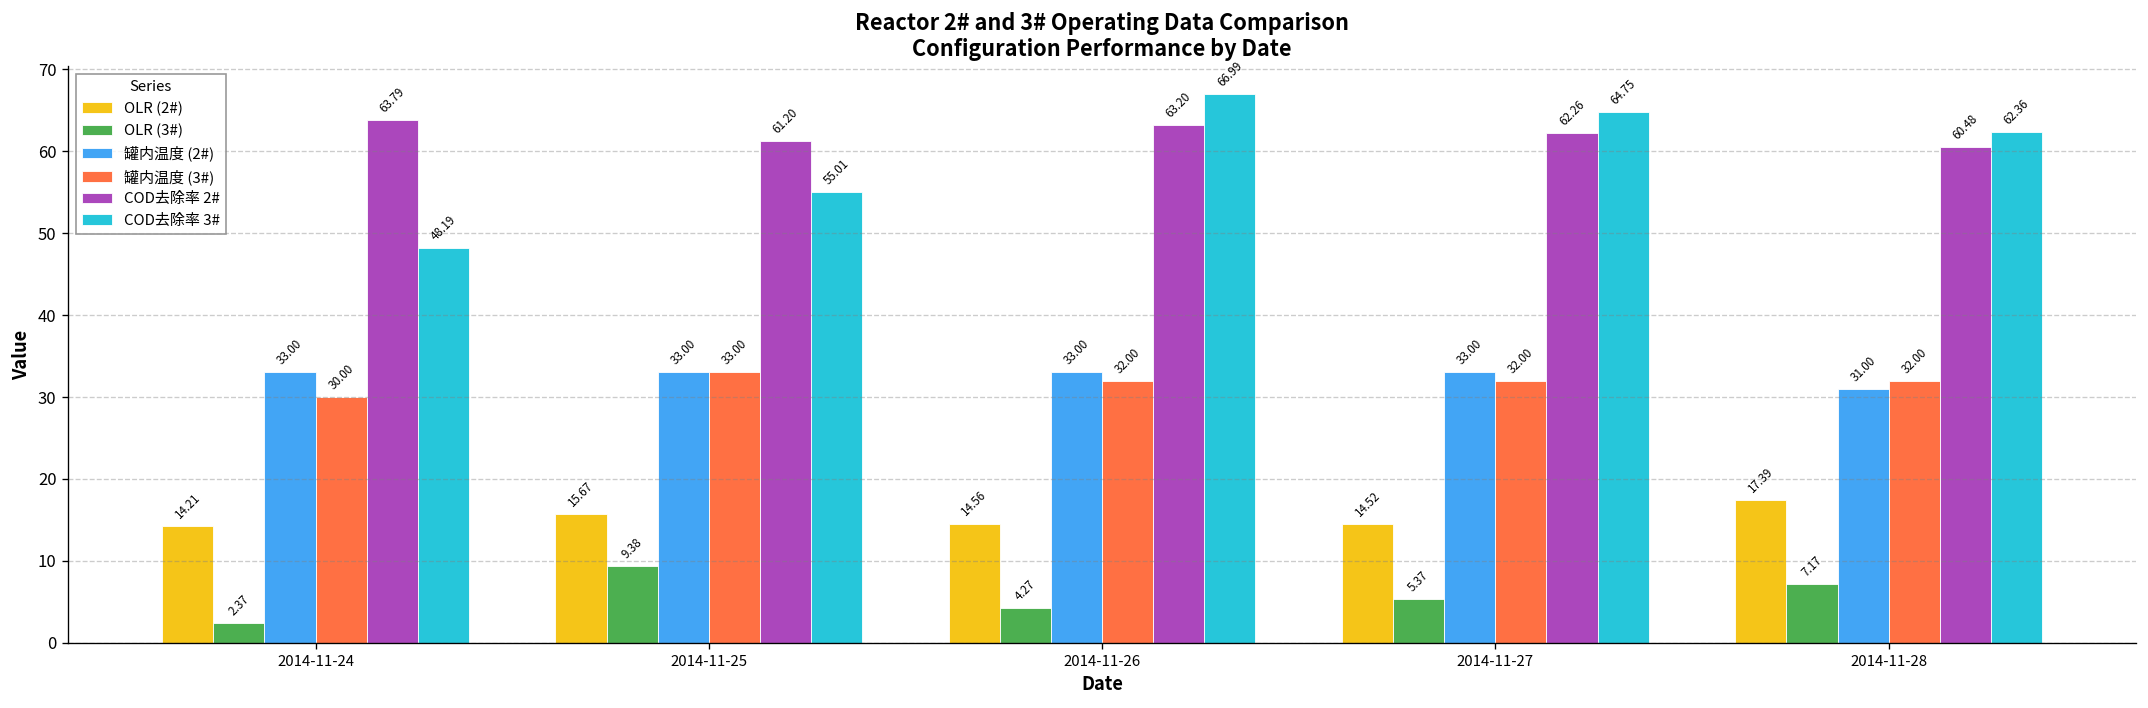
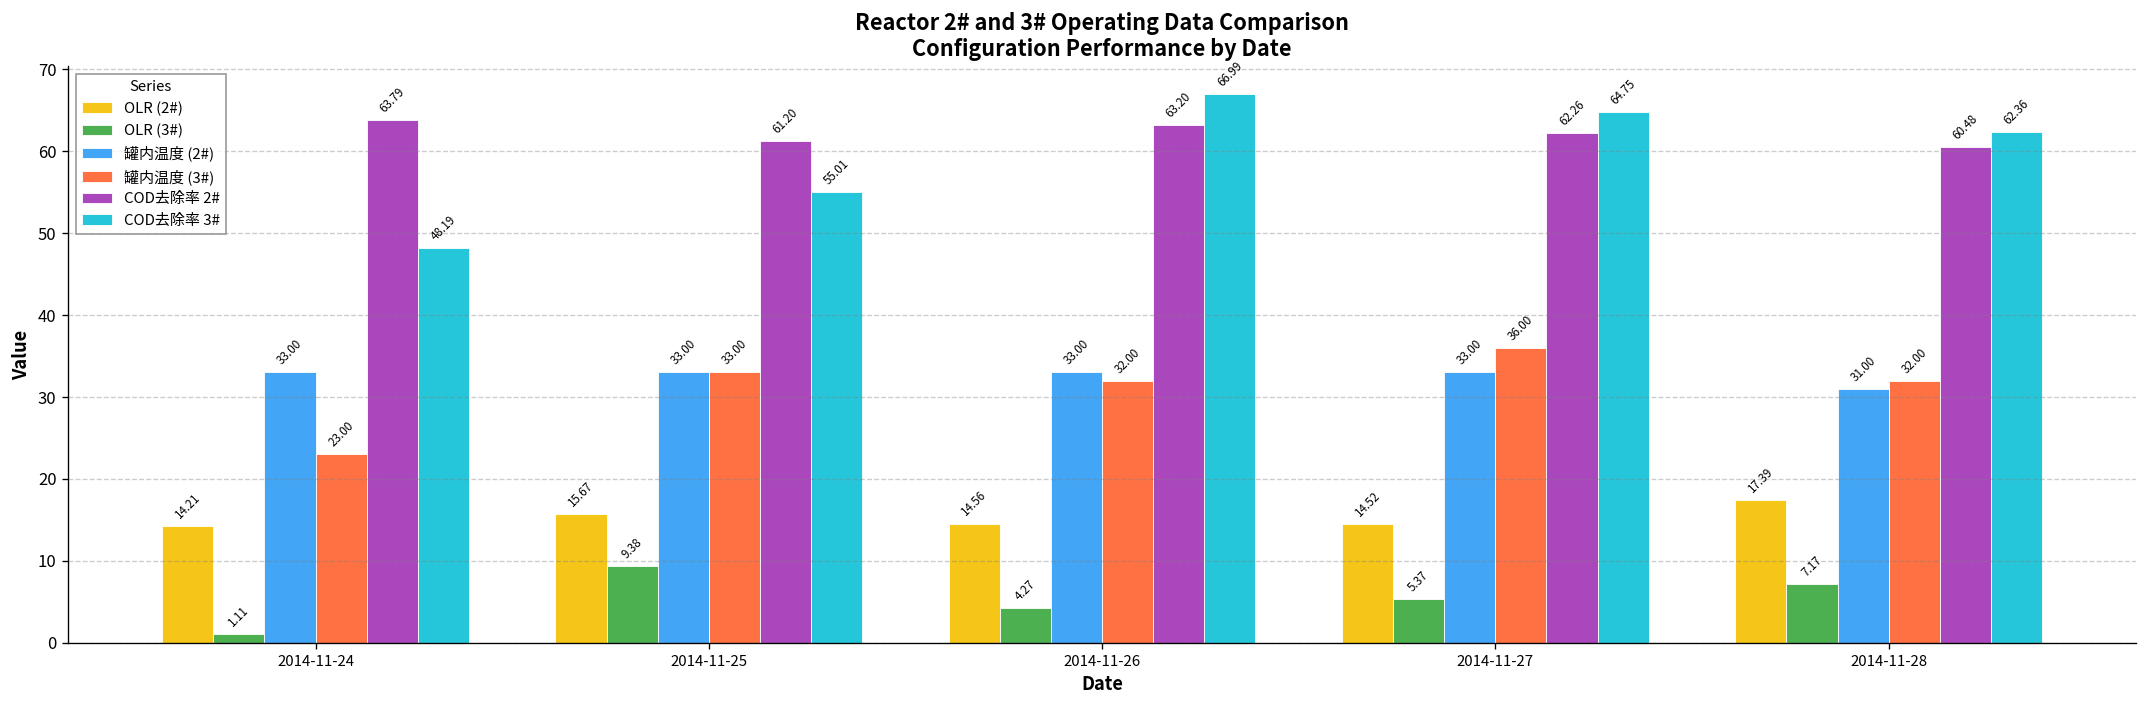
OLR (3#), 2014-11-24: 2.37 -> 1.11
罐内温度 (3#), 2014-11-24: 30.00 -> 23.00
罐内温度 (3#), 2014-11-27: 32.00 -> 36.00
